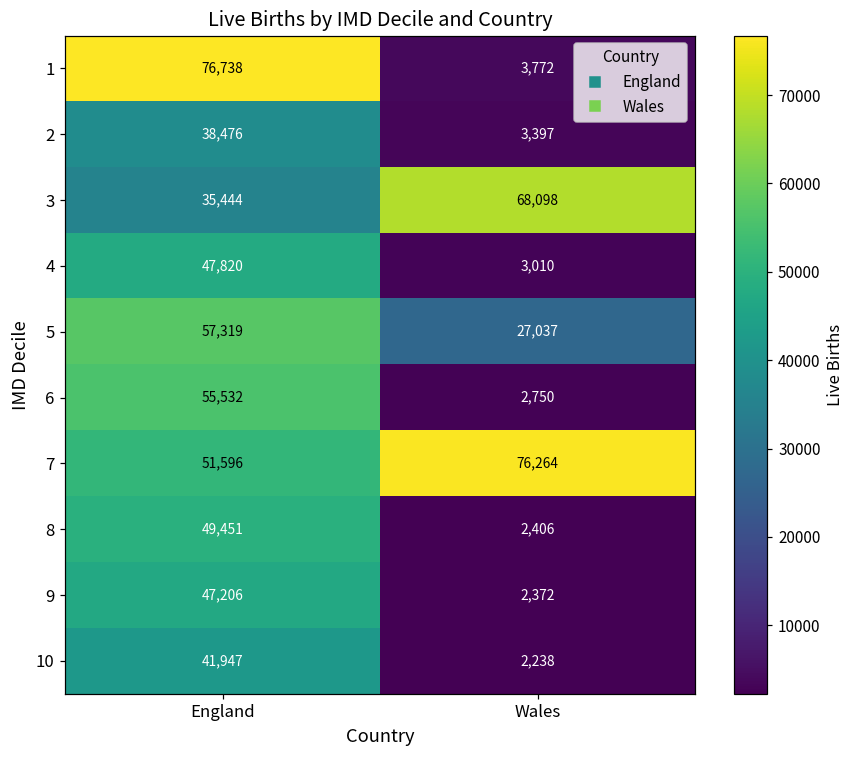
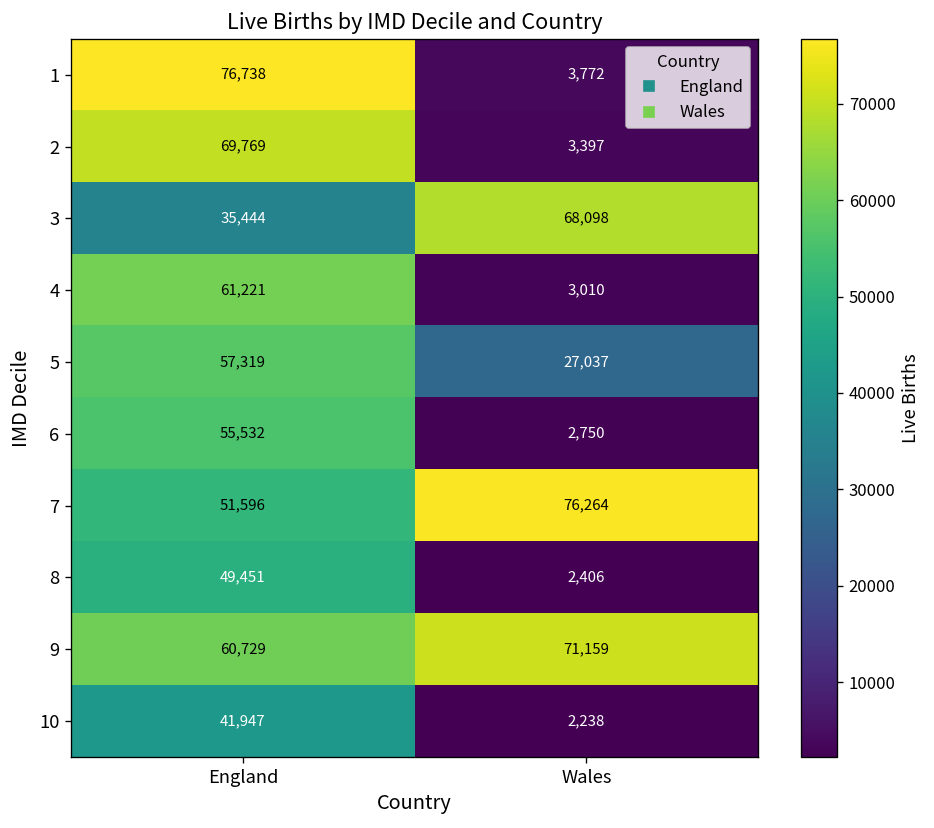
2, England: 38,476 -> 69,769
4, England: 47,820 -> 61,221
9, England: 47,206 -> 60,729
9, Wales: 2,372 -> 71,159
